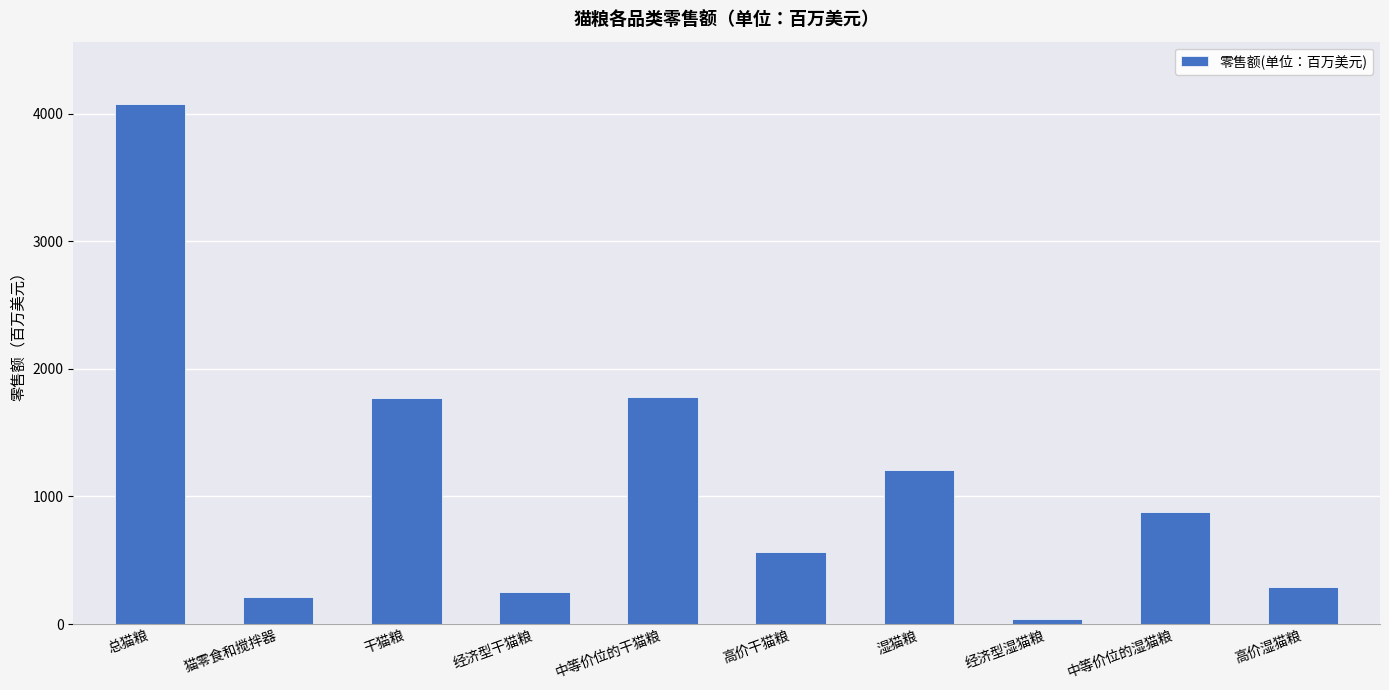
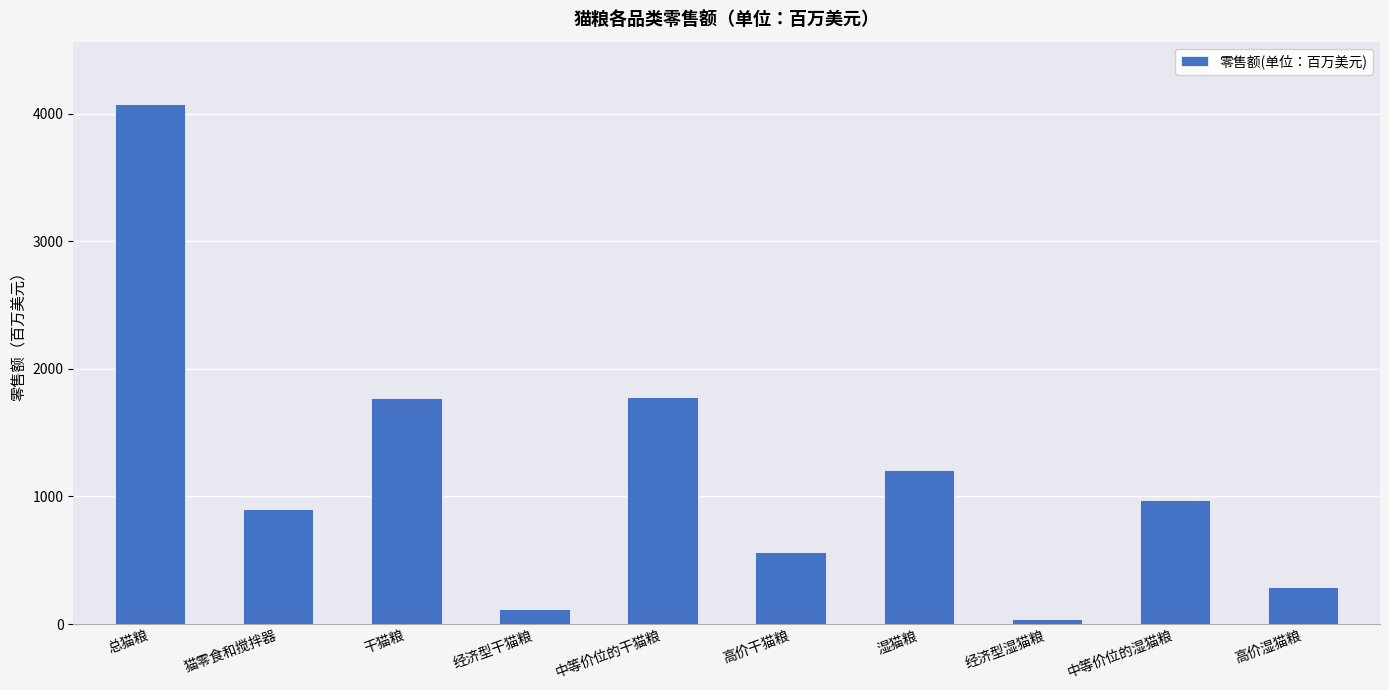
猫零食和搅拌器: 210 -> 900
经济型干猫粮: 250 -> 120
中等价位的湿猫粮: 880 -> 970
